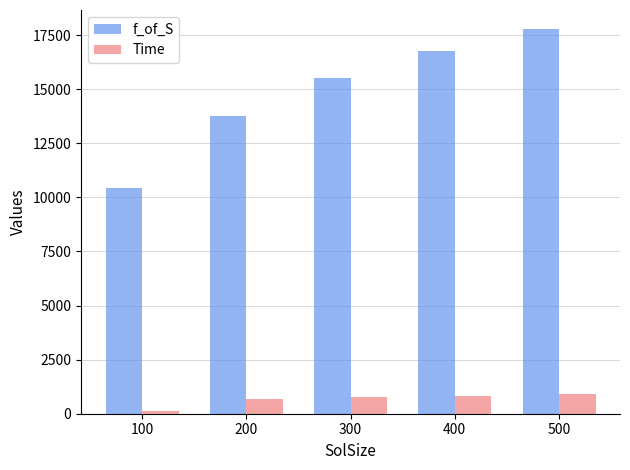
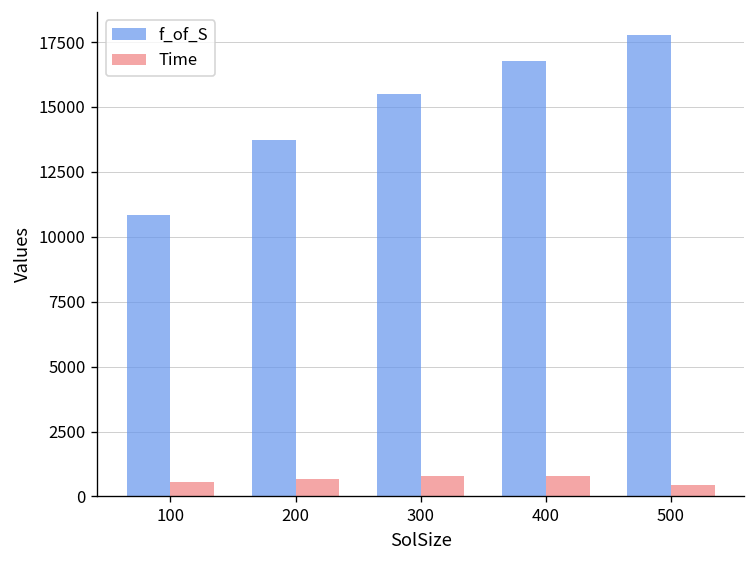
f_of_S, 100: 10400 -> 10800
Time, 100: 100 -> 600
Time, 500: 900 -> 400
